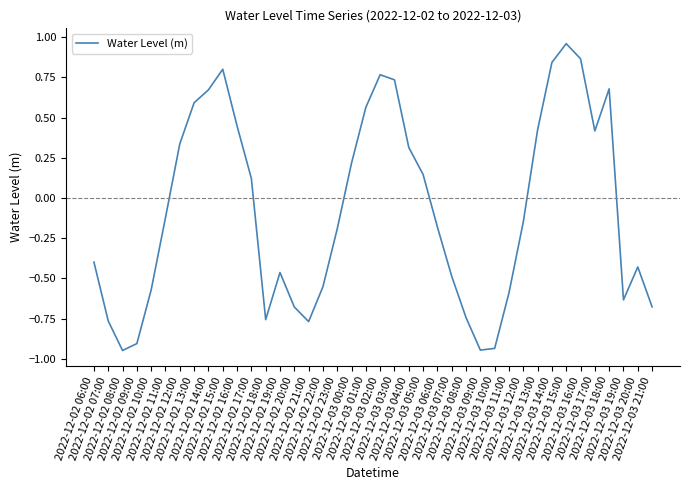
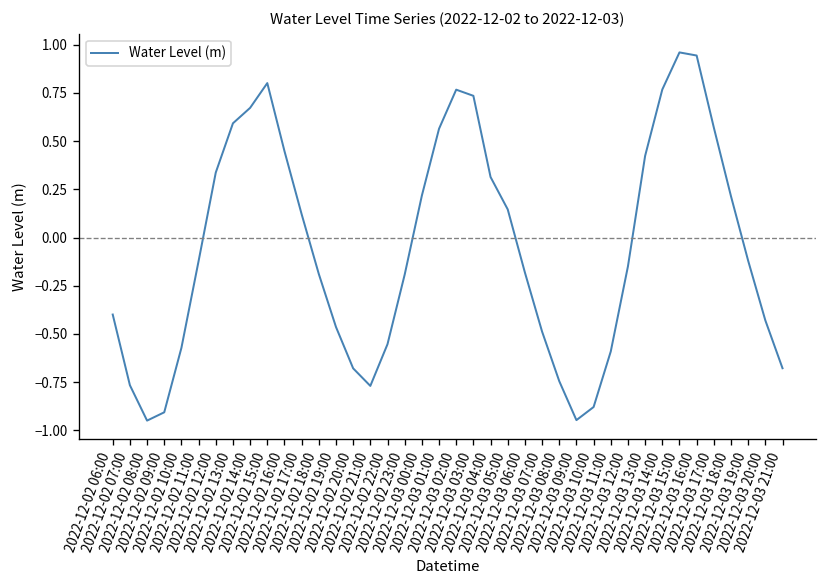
2022-12-02 18:00: -0.76 -> -0.19
2022-12-03 10:00: -0.94 -> -0.88
2022-12-03 14:00: 0.84 -> 0.77
2022-12-03 16:00: 0.87 -> 0.94
2022-12-03 17:00: 0.42 -> 0.57
2022-12-03 18:00: 0.68 -> 0.21
2022-12-03 19:00: -0.63 -> -0.12
